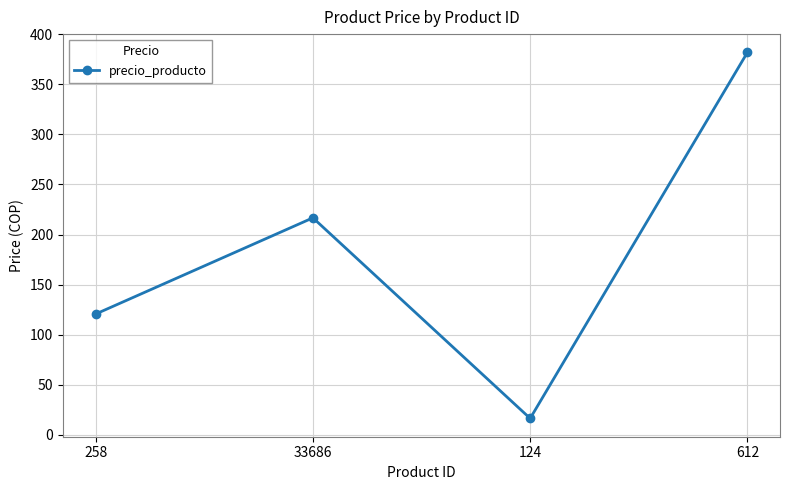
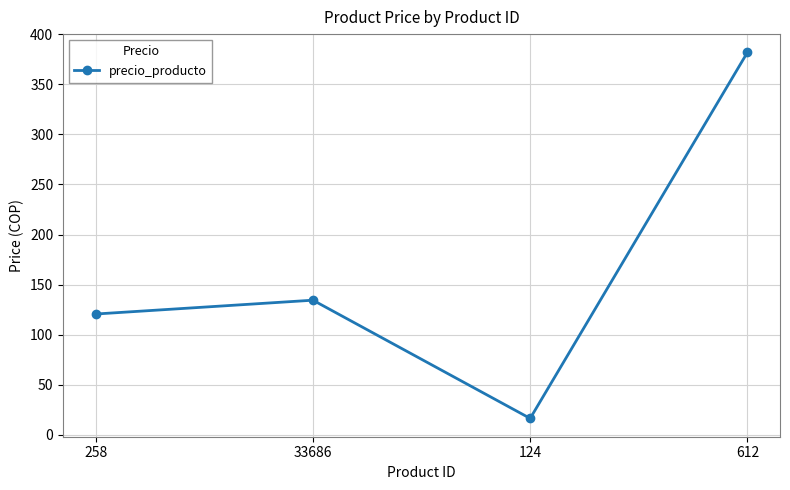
33686: 217 -> 135
